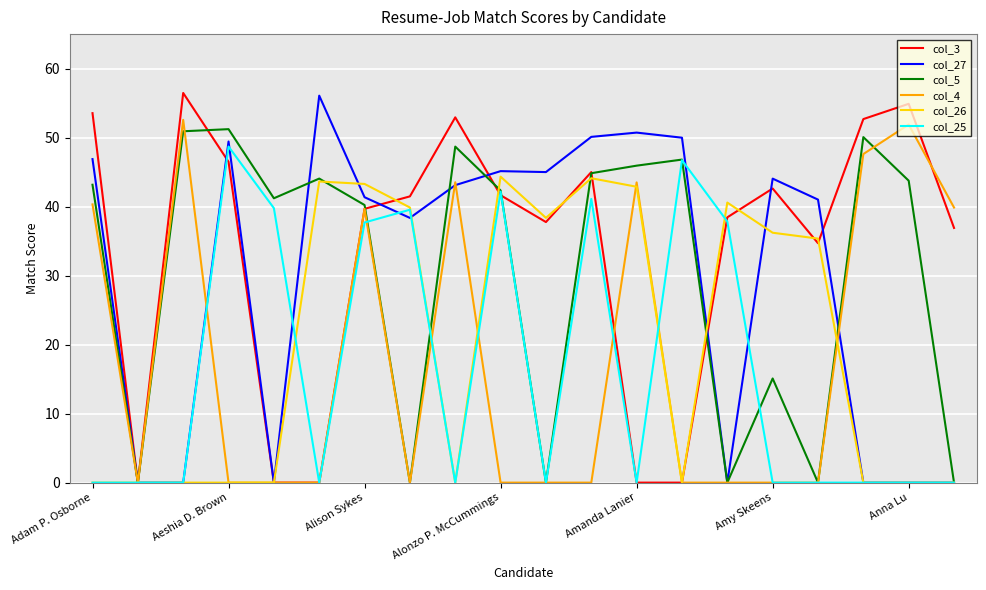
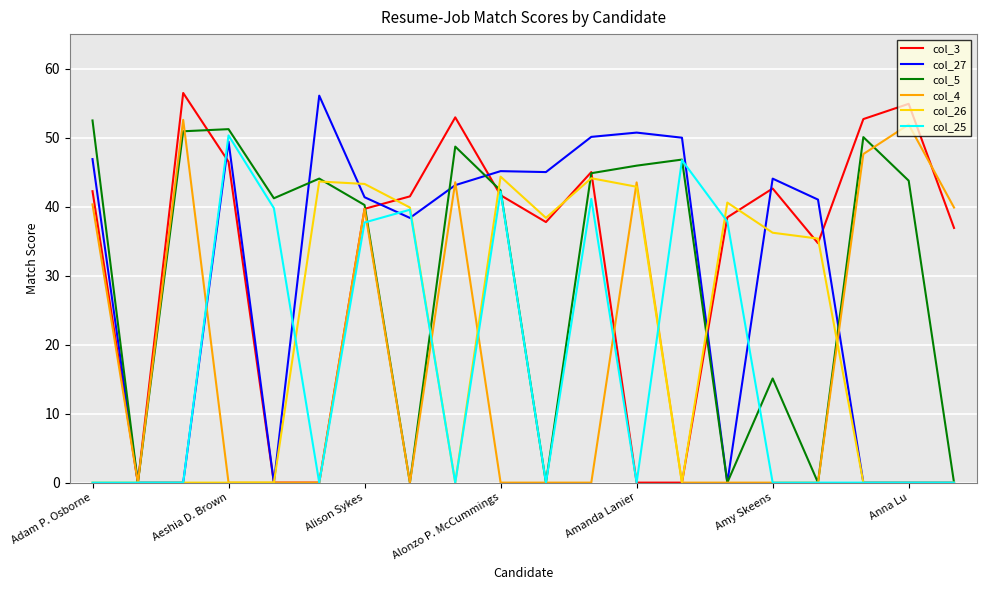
col_3, Adam P. Osborne: 54 -> 42
col_5, Adam P. Osborne: 43 -> 52
col_25, Aeshia D. Brown: 49 -> 50
